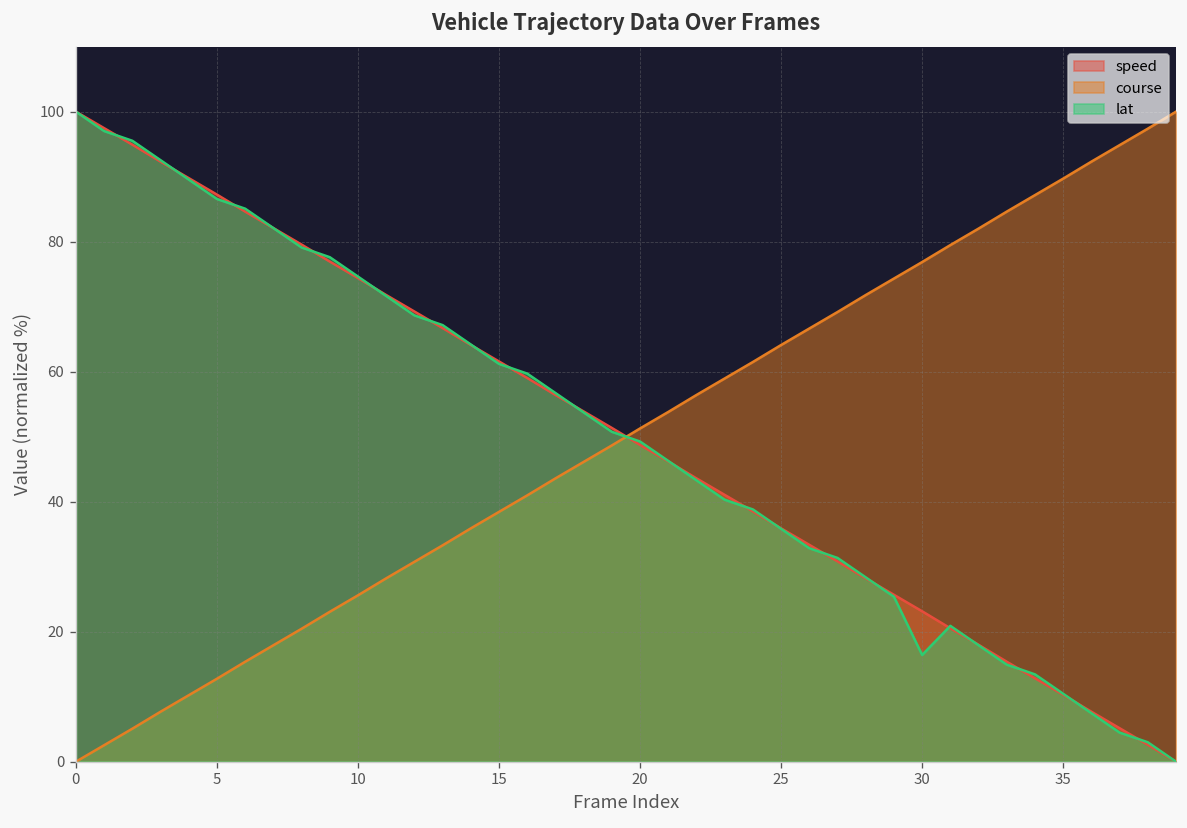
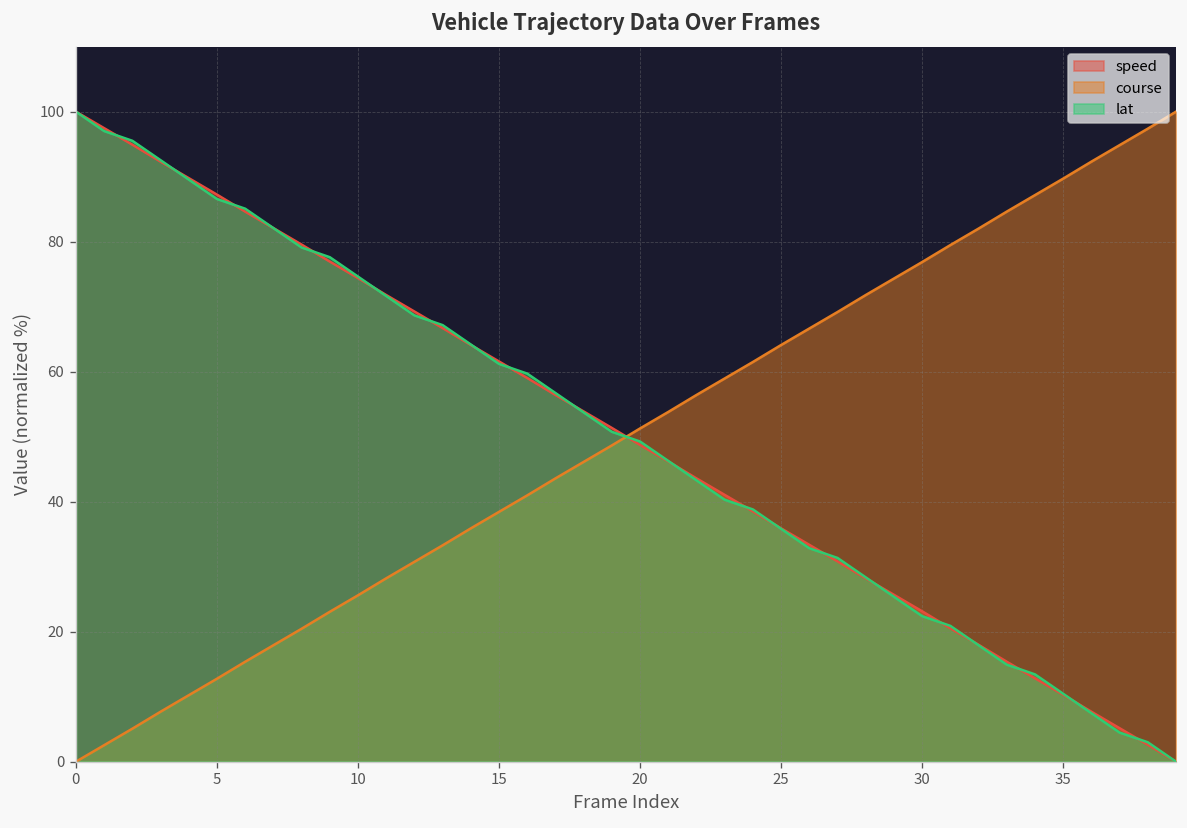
lat, 30: 16 -> 22
